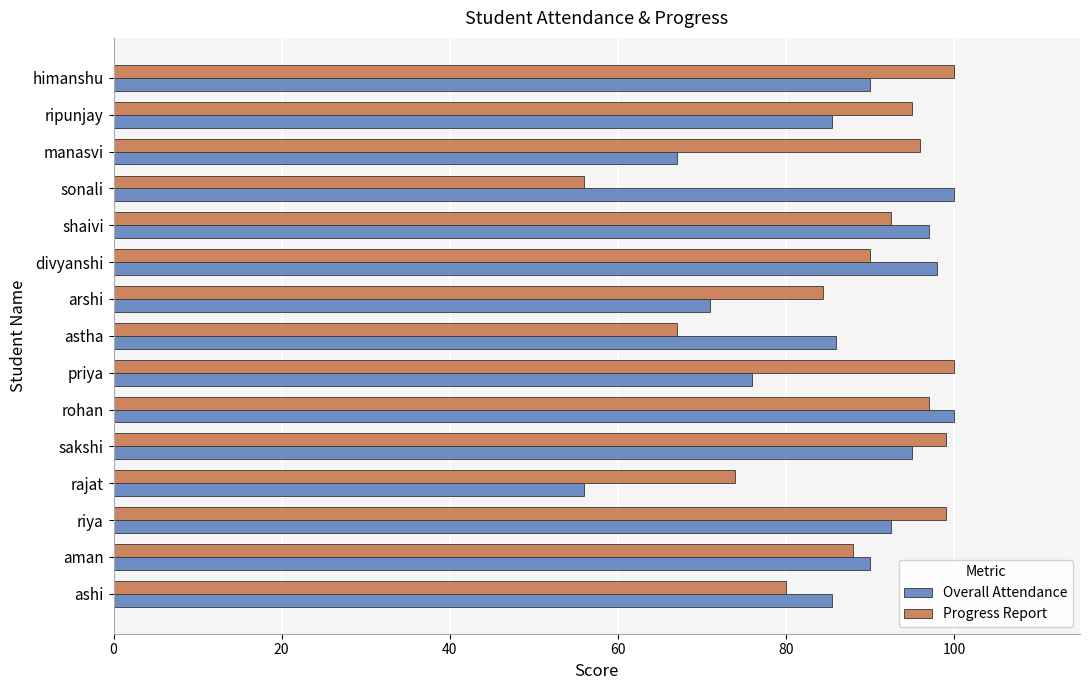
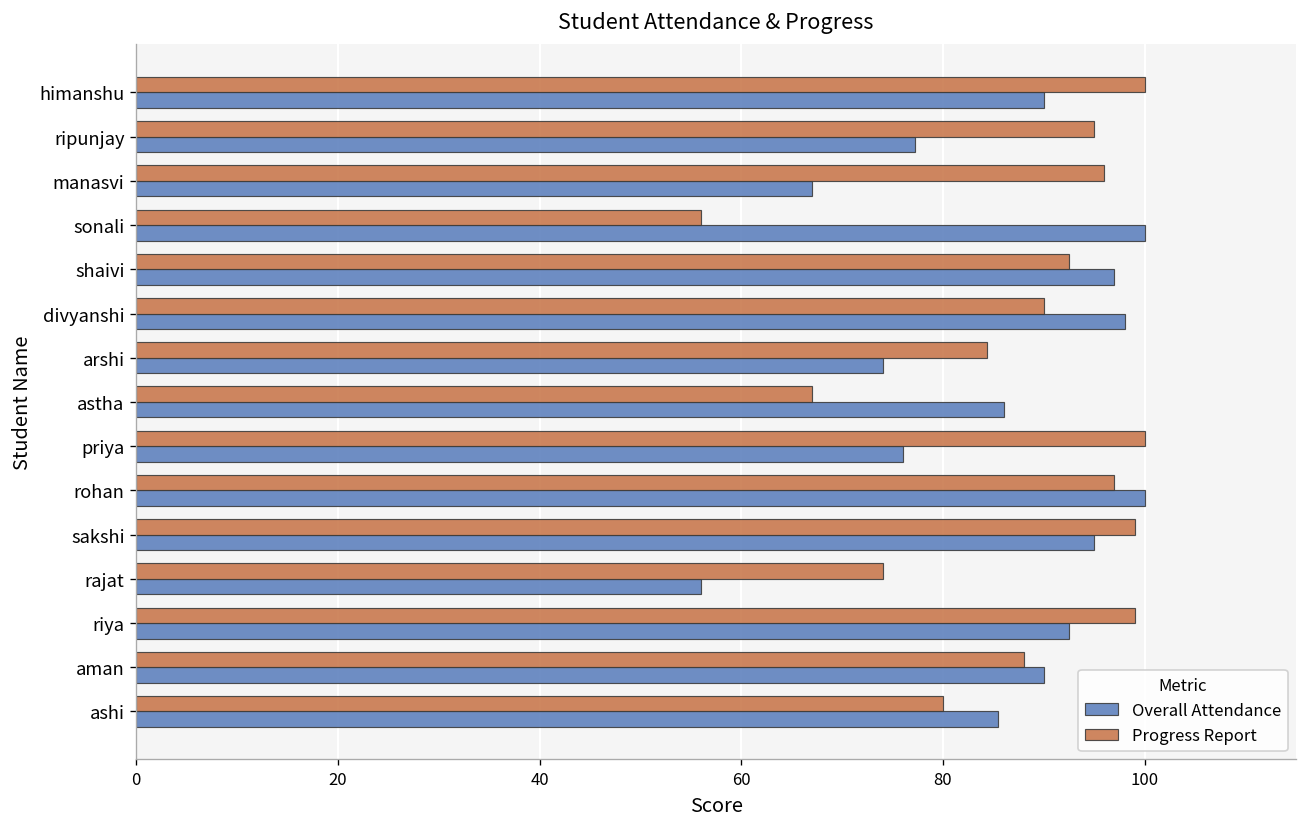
Overall Attendance, ripunjay: 86 -> 77
Overall Attendance, arshi: 71 -> 74
